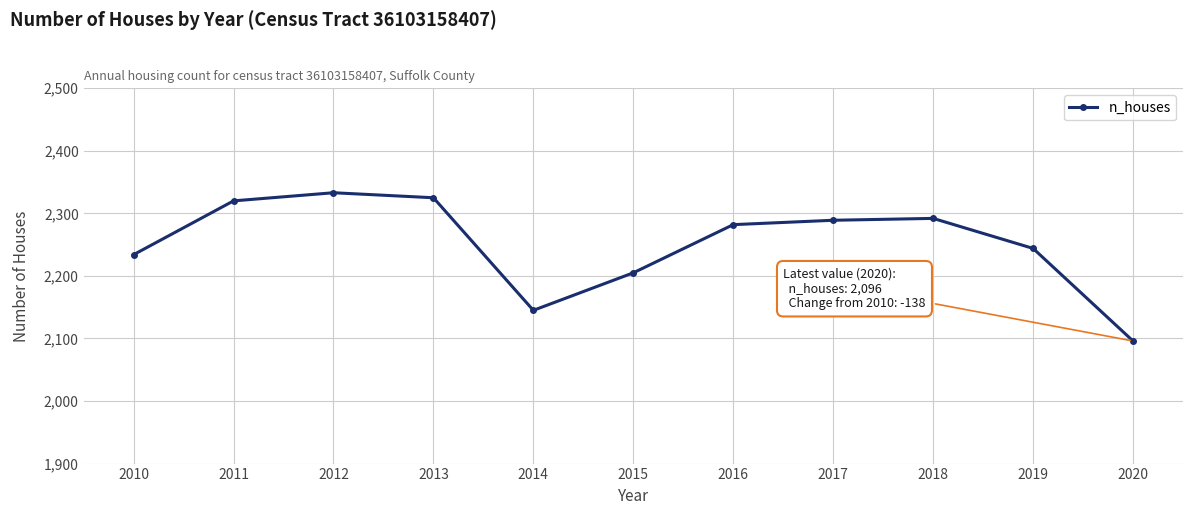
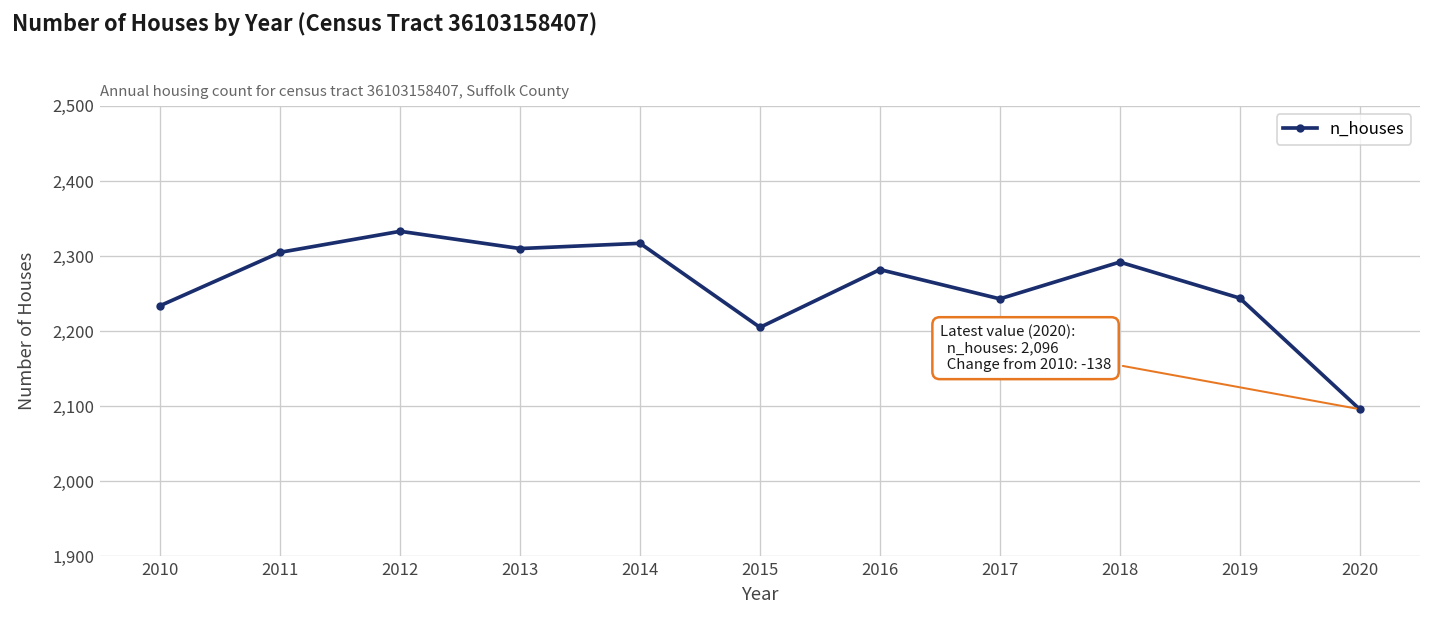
2011: 2,320 -> 2,310
2013: 2,330 -> 2,310
2014: 2,150 -> 2,320
2017: 2,290 -> 2,240
